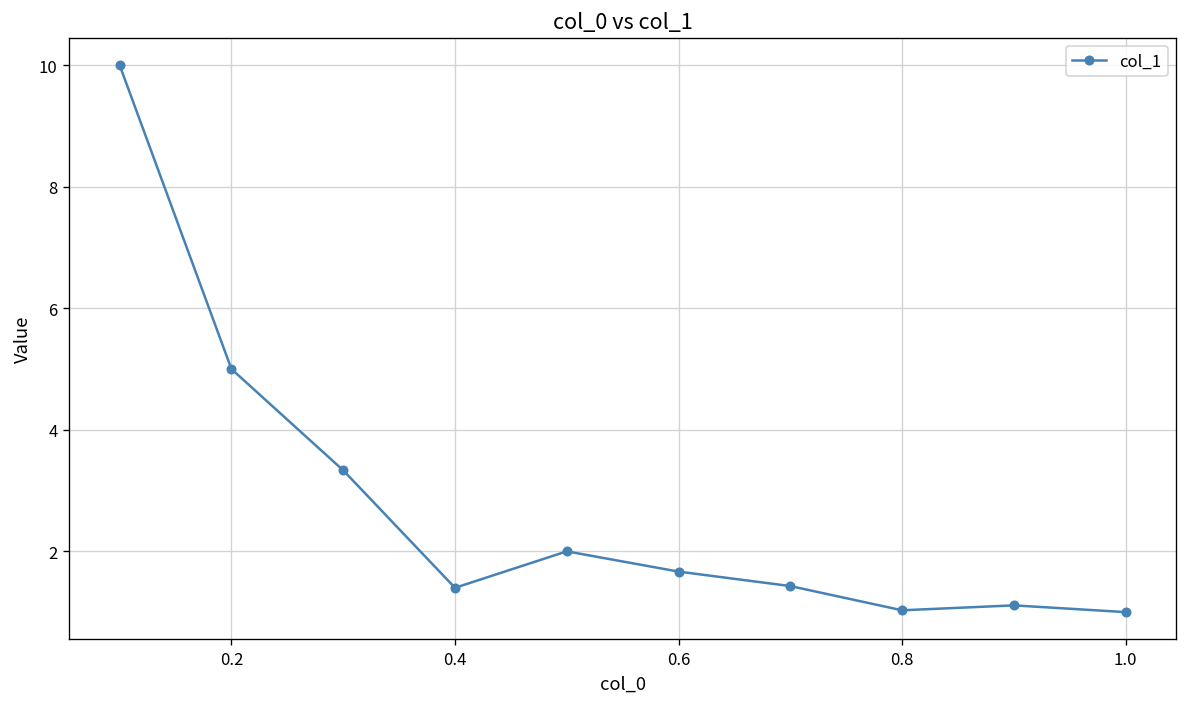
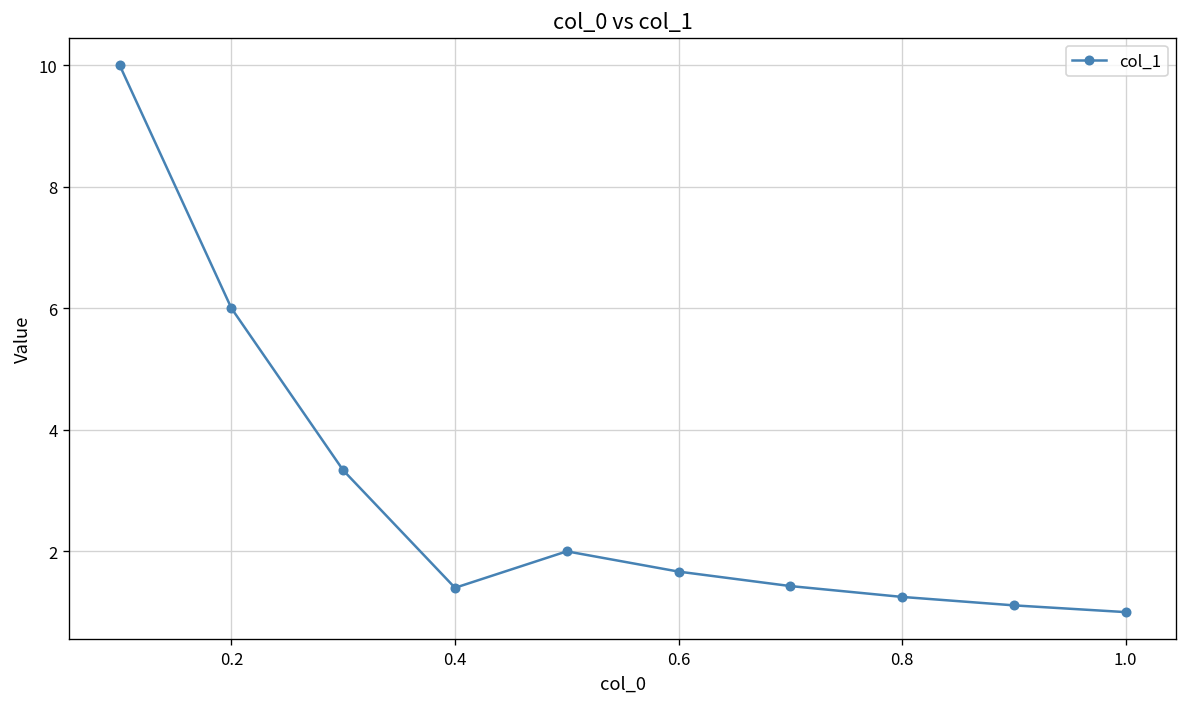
0.2: 5 -> 6
0.8: 1.0 -> 1.3
